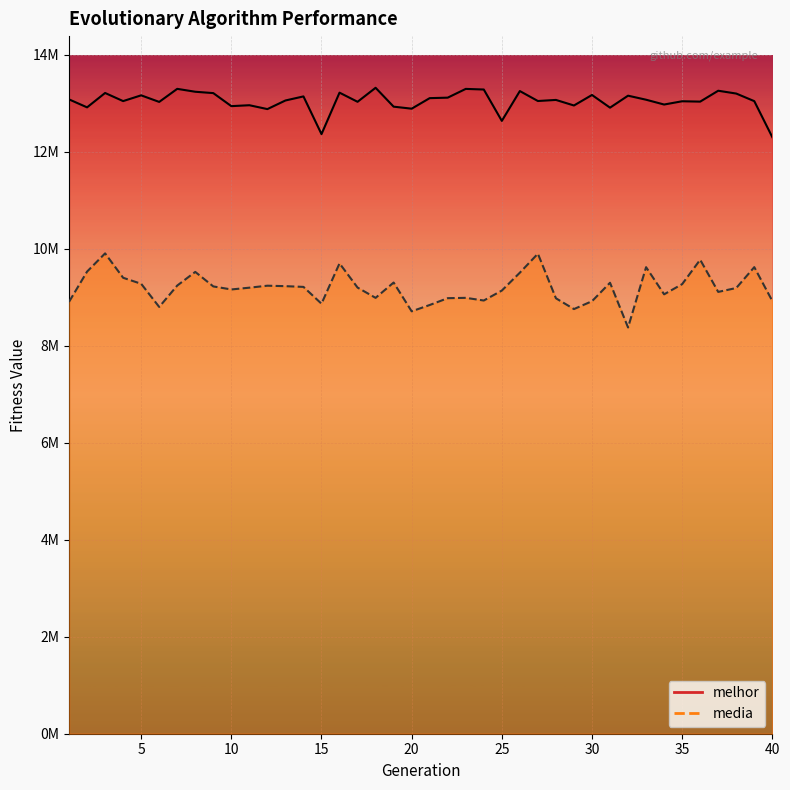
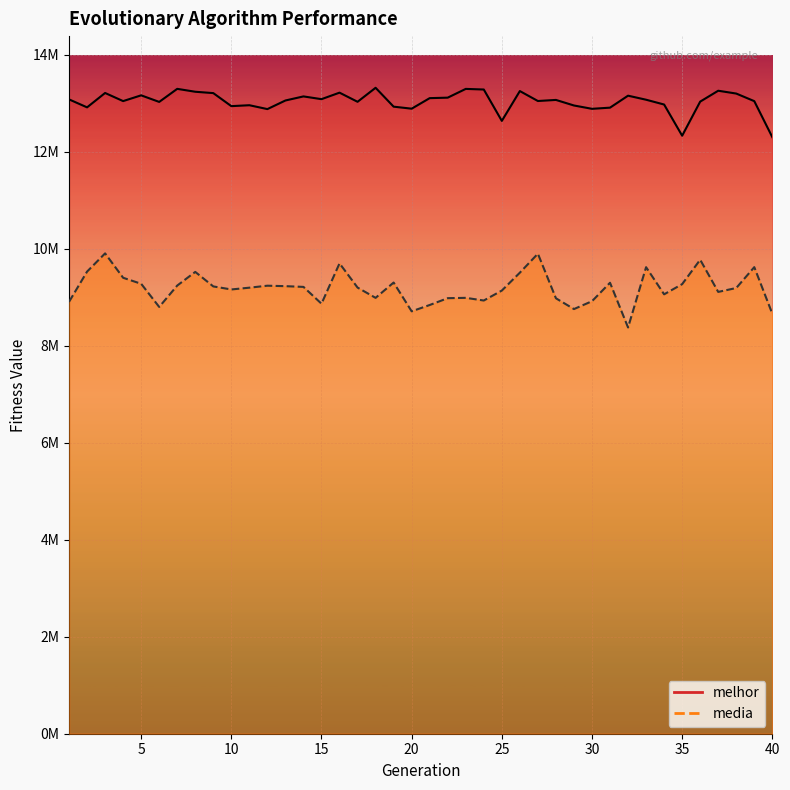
melhor, 15: 12400000 -> 13100000
melhor, 30: 13200000 -> 12900000
melhor, 35: 13000000 -> 12300000
media, 40: 8900000 -> 8700000
